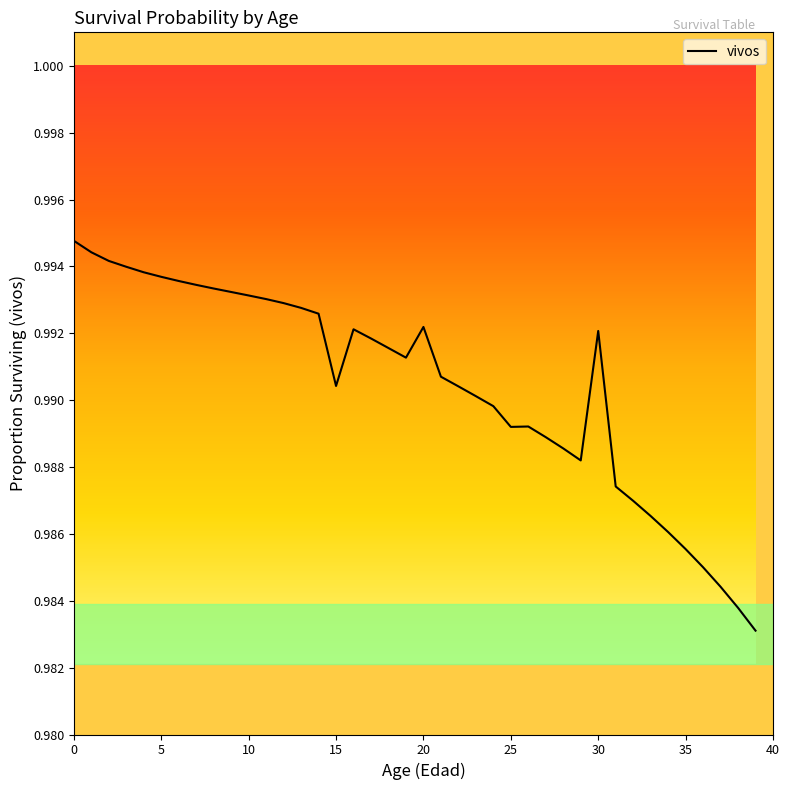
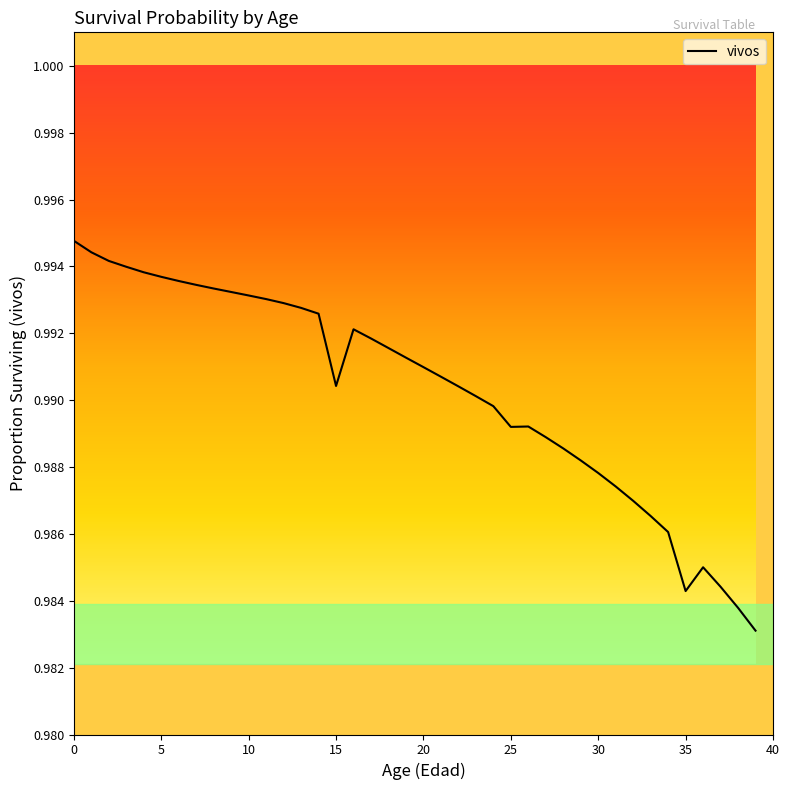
20: 0.9922 -> 0.9910
30: 0.9921 -> 0.9878
35: 0.9855 -> 0.9843
